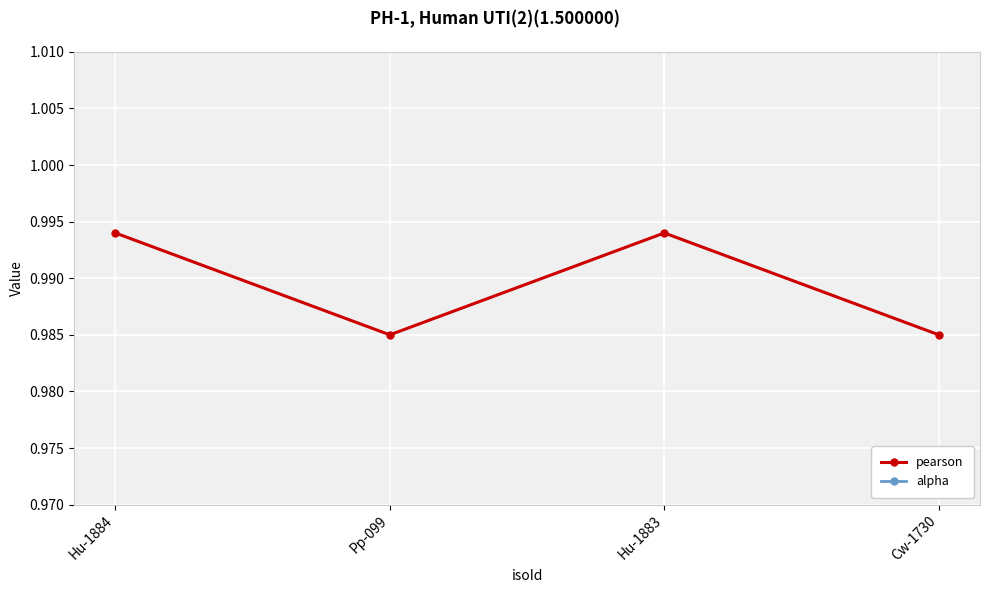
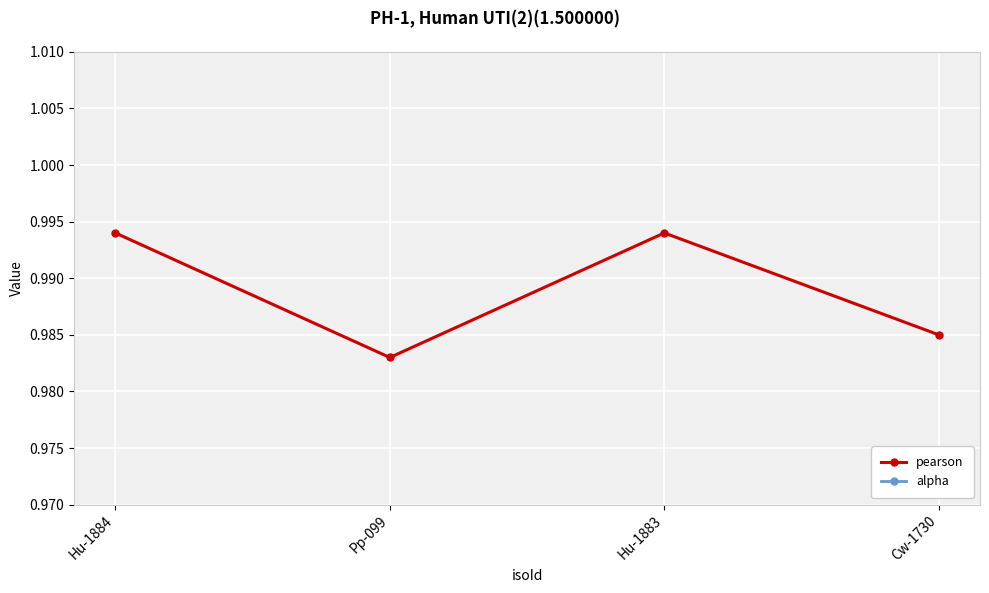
pearson, Pp-099: 0.985 -> 0.983
